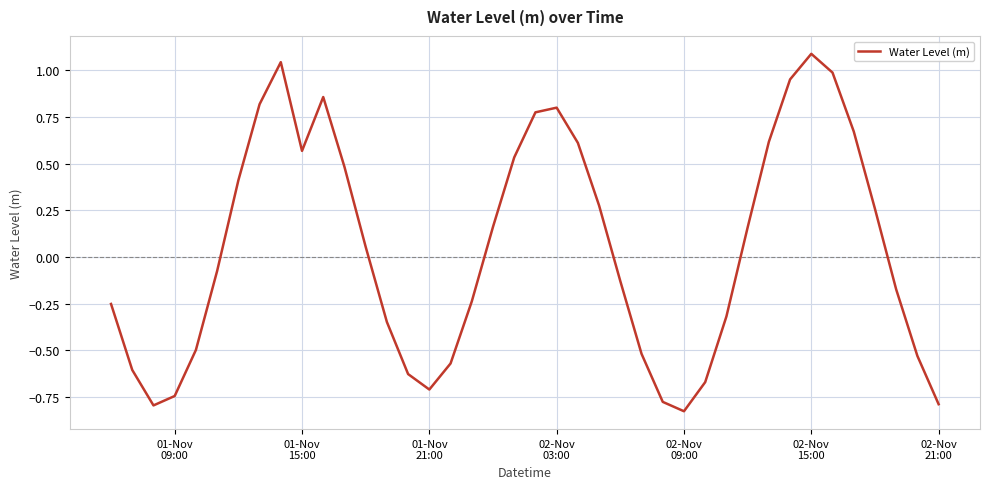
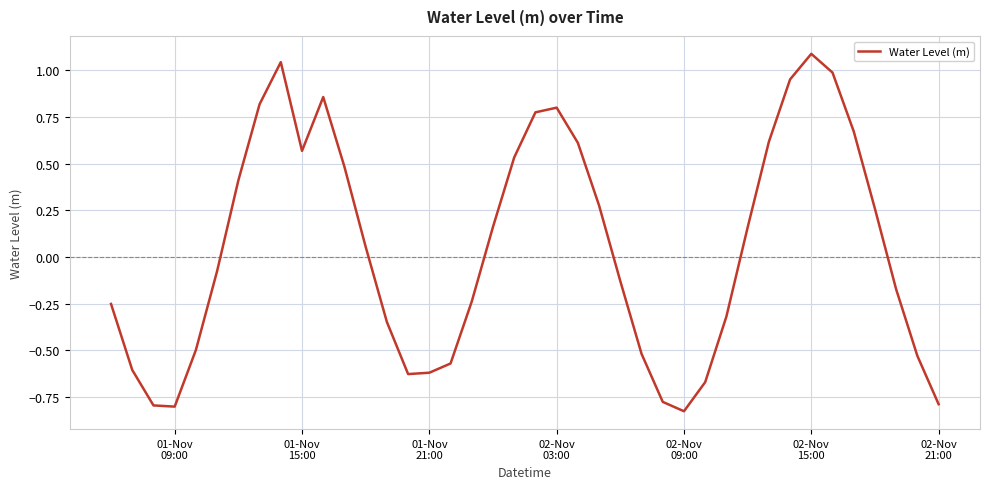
01-Nov 09:00: -0.75 -> -0.80
01-Nov 21:00: -0.71 -> -0.62
